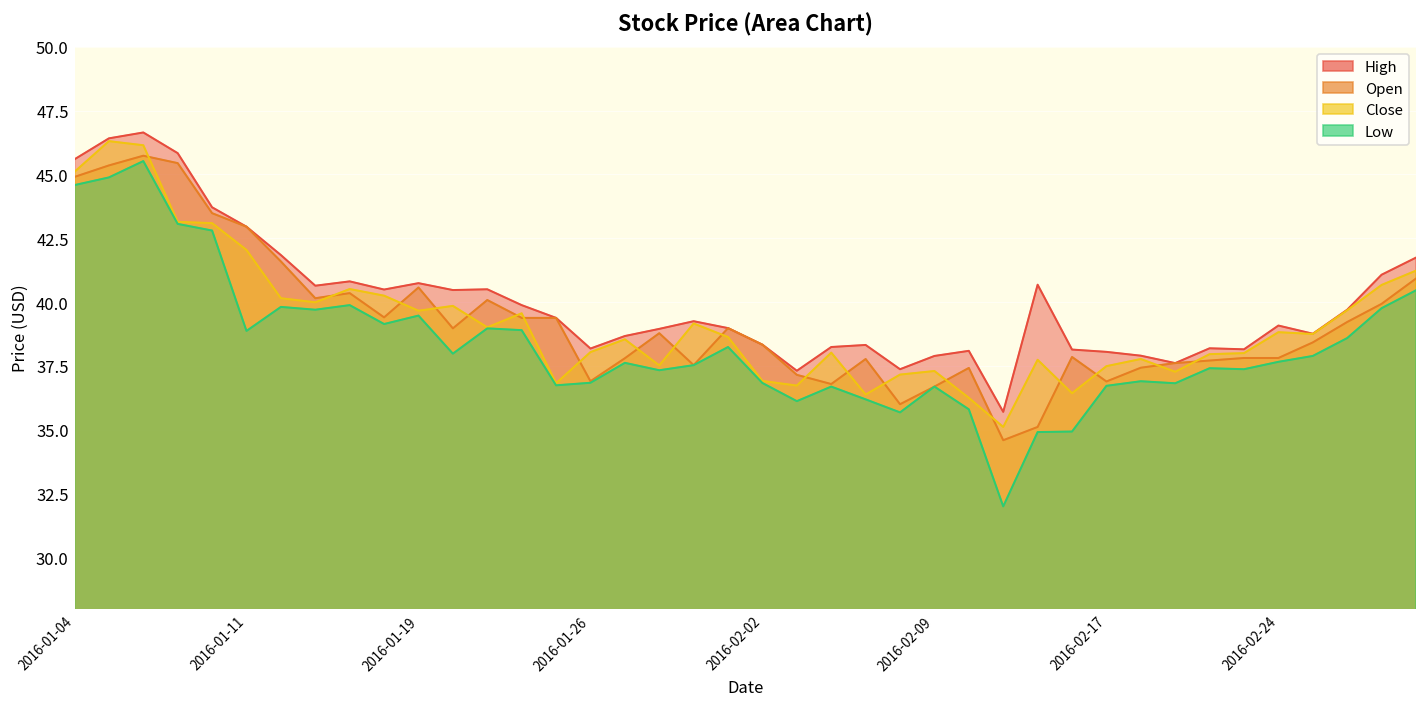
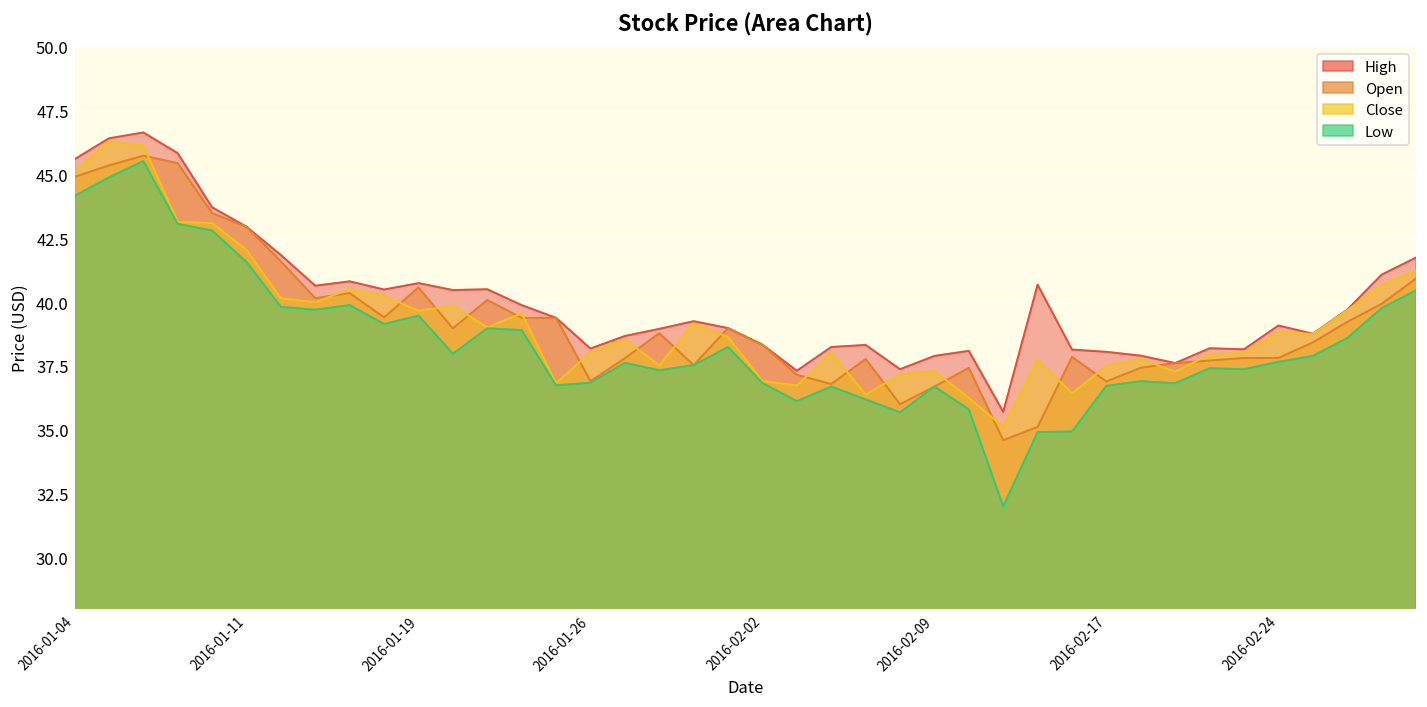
Low, 2016-01-04: 44.6 -> 44.2
Low, 2016-01-11: 38.9 -> 41.6
